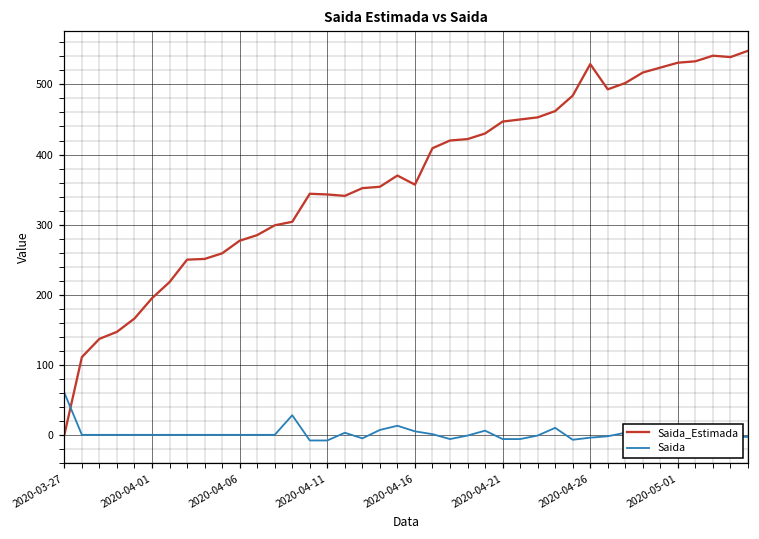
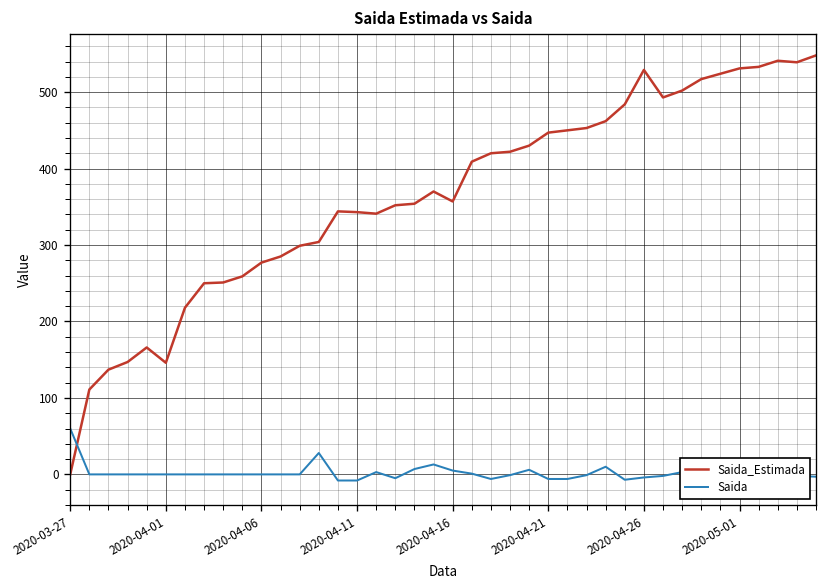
Saida_Estimada, 2020-04-01: 200 -> 150
